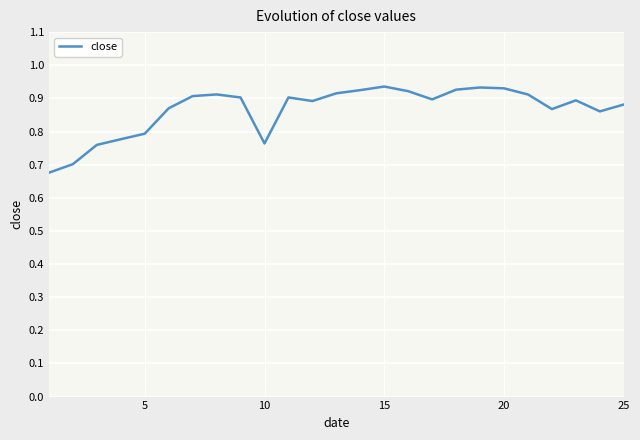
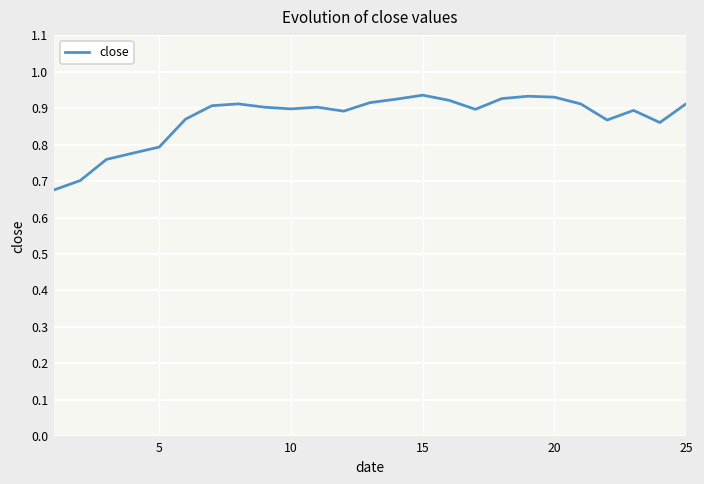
10: 0.76 -> 0.90
25: 0.88 -> 0.91
